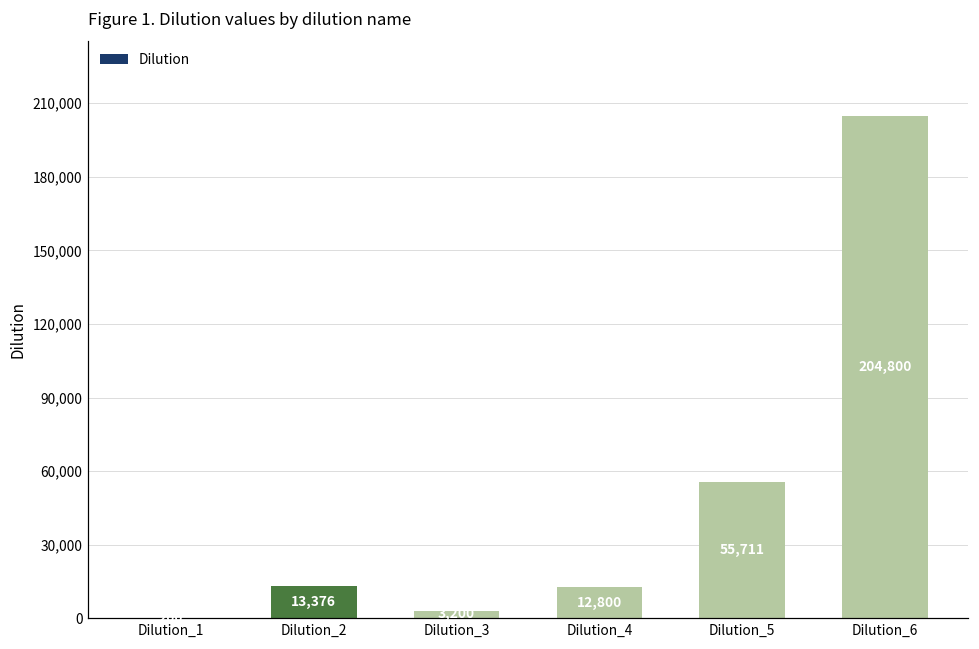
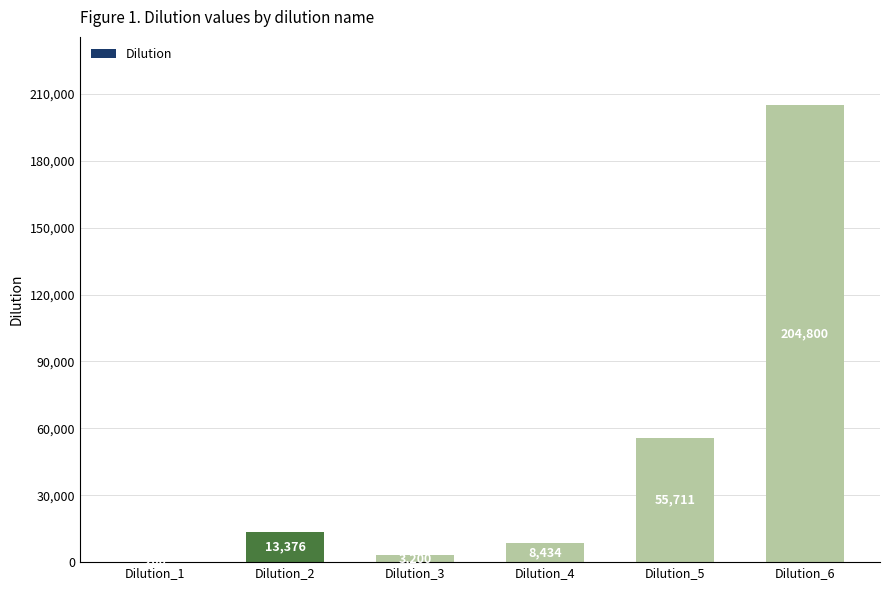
Dilution_4: 12,800 -> 8,434
